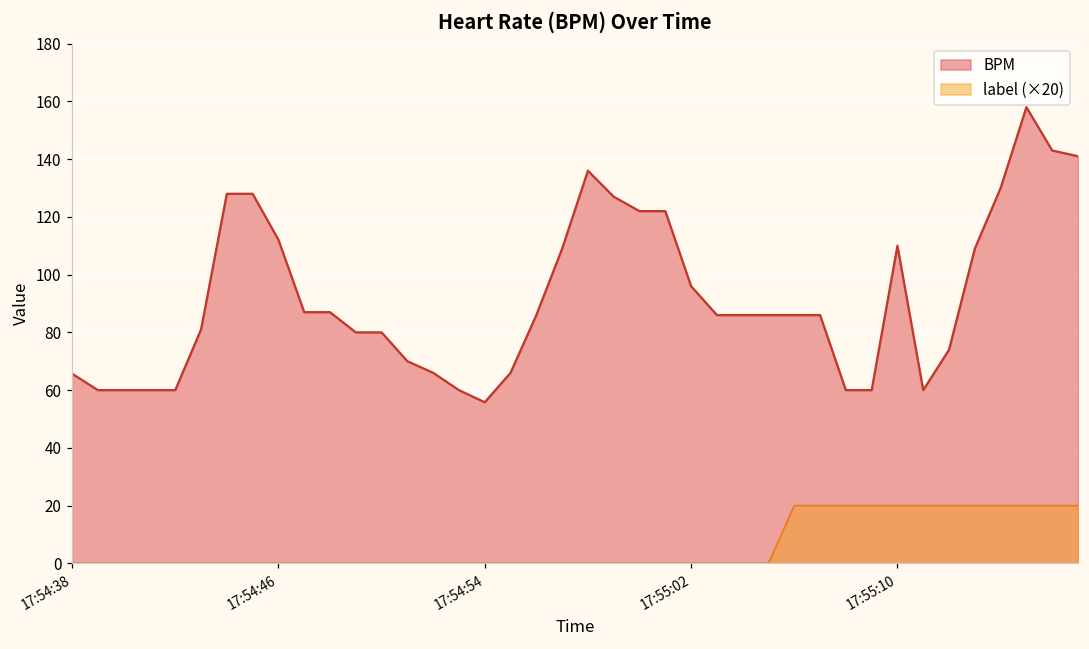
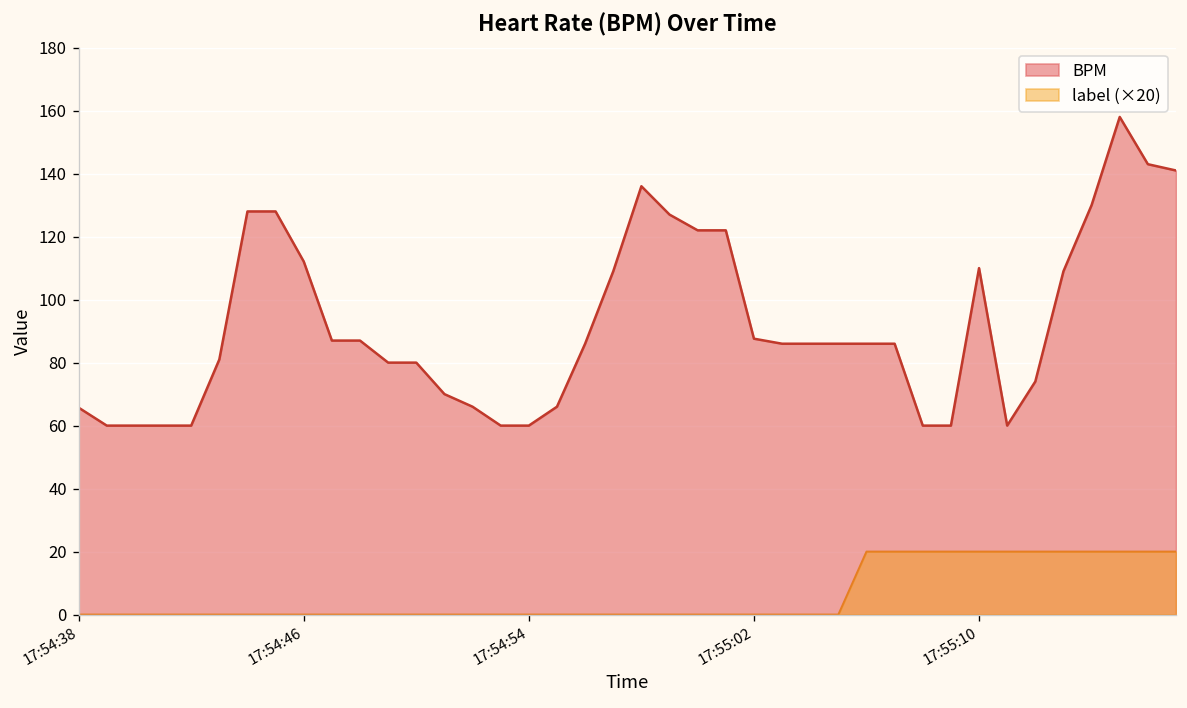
BPM, 17:54:54: 56 -> 60
BPM, 17:55:02: 96 -> 88
